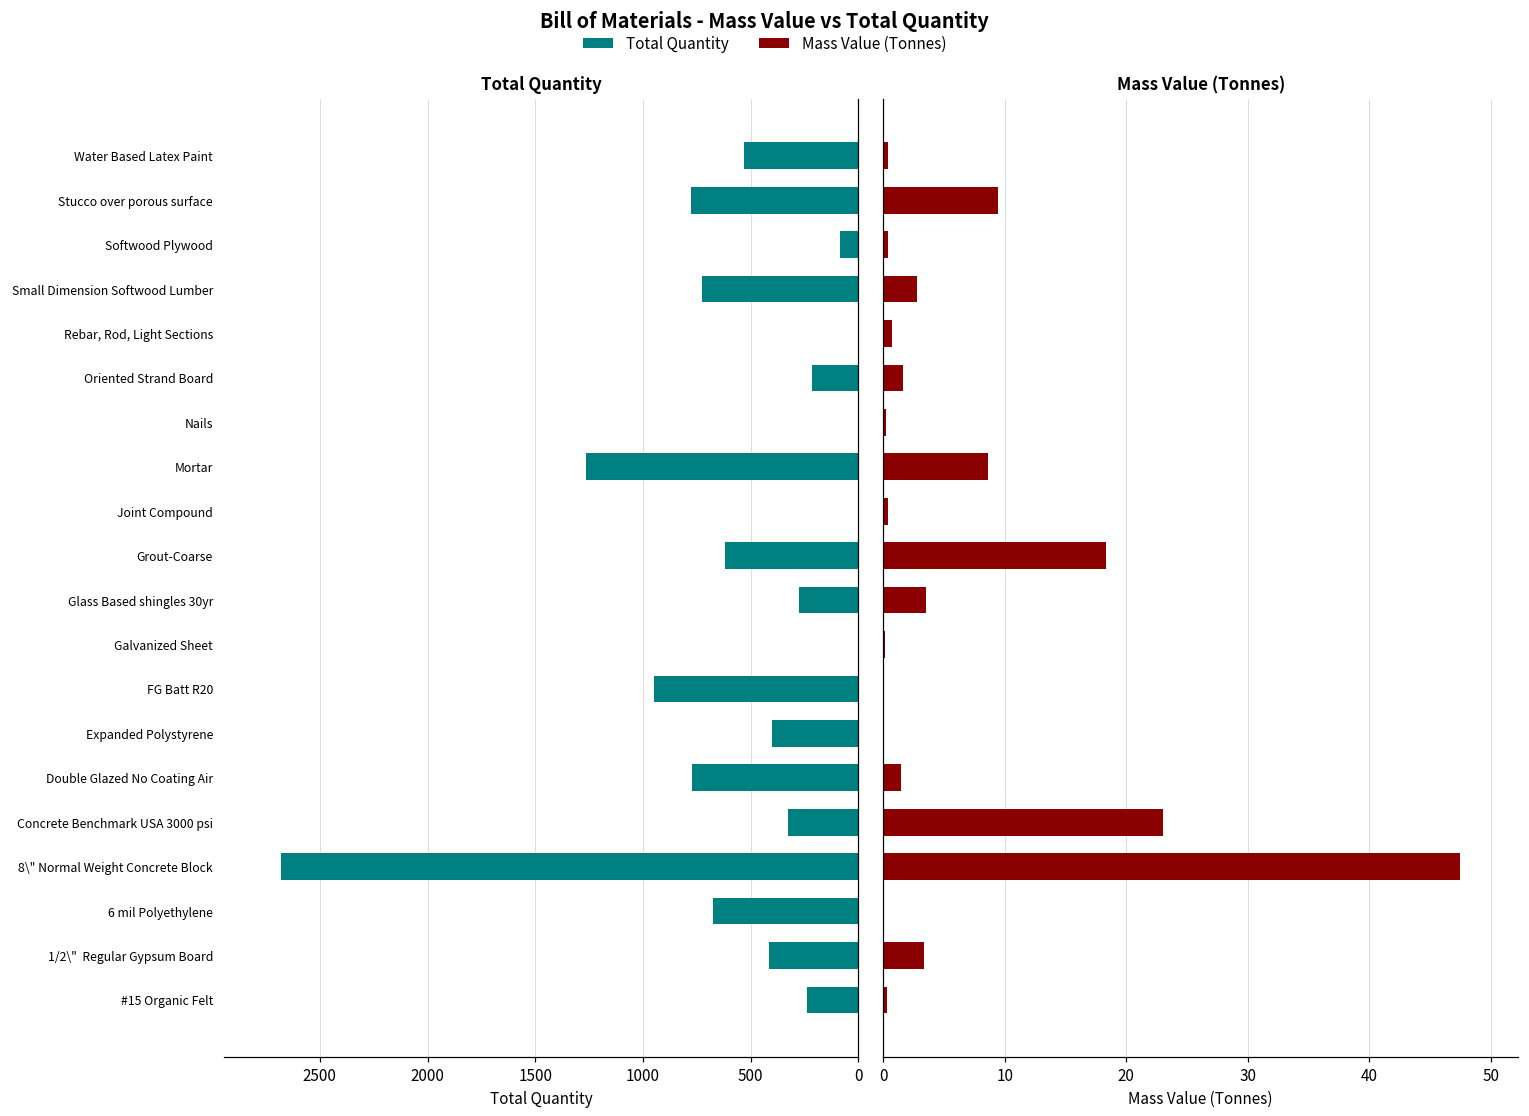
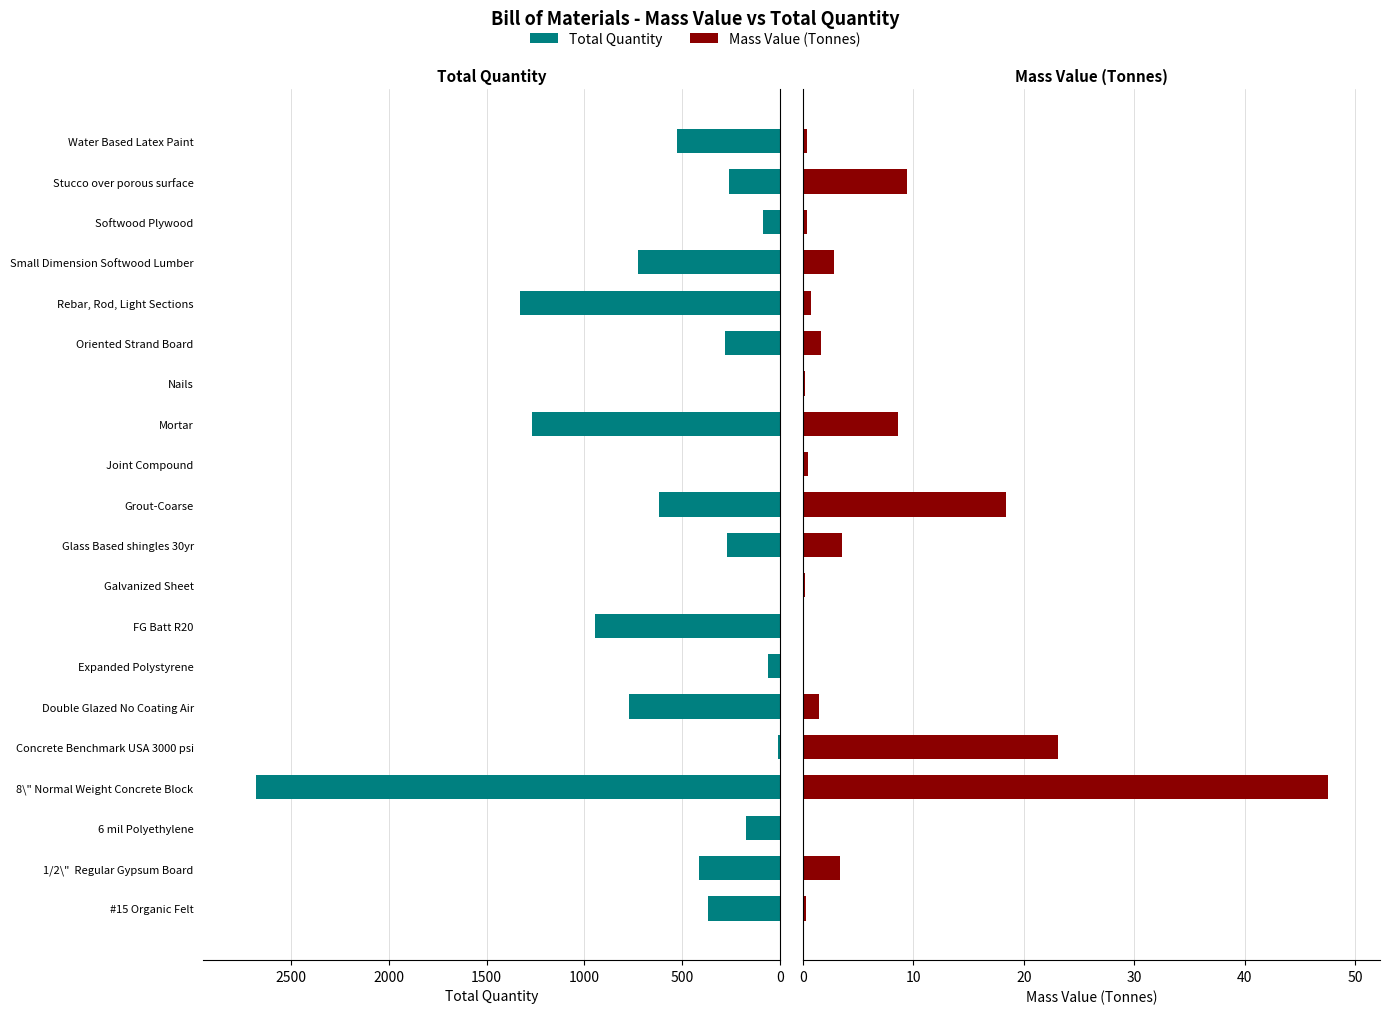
Total Quantity, Stucco over porous surface: 780 -> 260
Total Quantity, Rebar, Rod, Light Sections: 0 -> 1330
Total Quantity, Oriented Strand Board: 210 -> 280
Total Quantity, Expanded Polystyrene: 400 -> 70
Total Quantity, Concrete Benchmark USA 3000 psi: 330 -> 10
Total Quantity, 6 mil Polyethylene: 680 -> 180
Total Quantity, #15 Organic Felt: 240 -> 370
